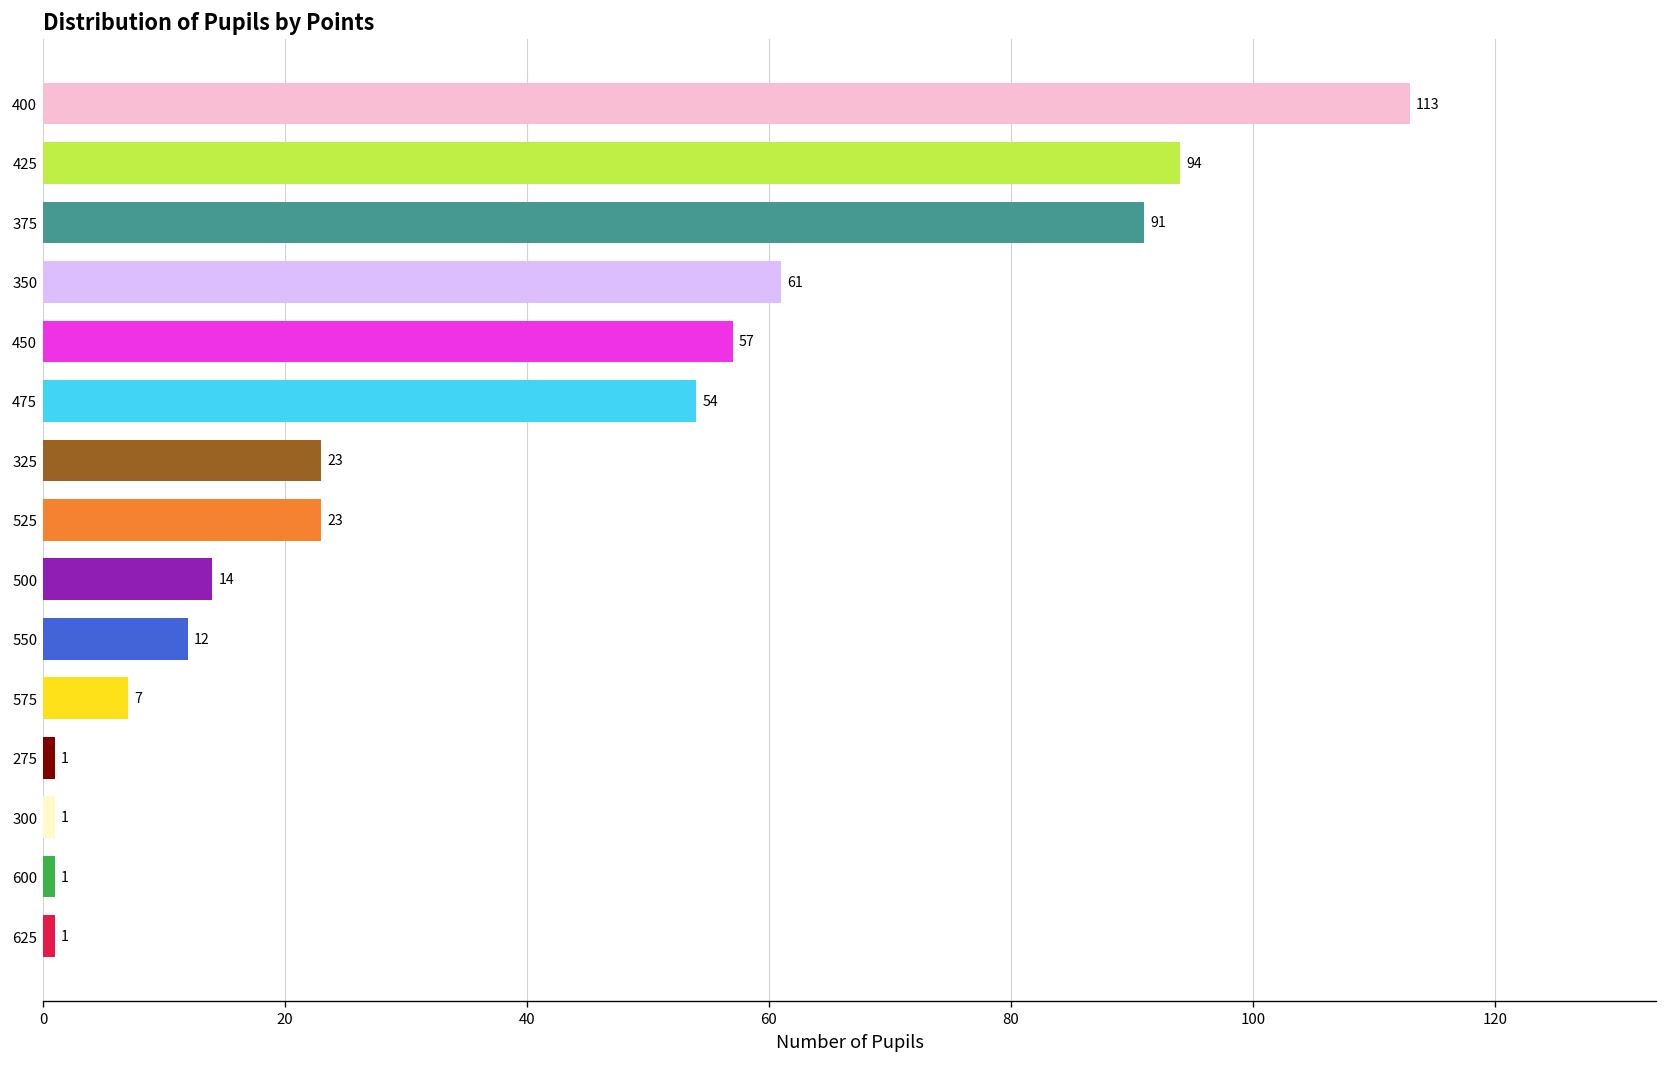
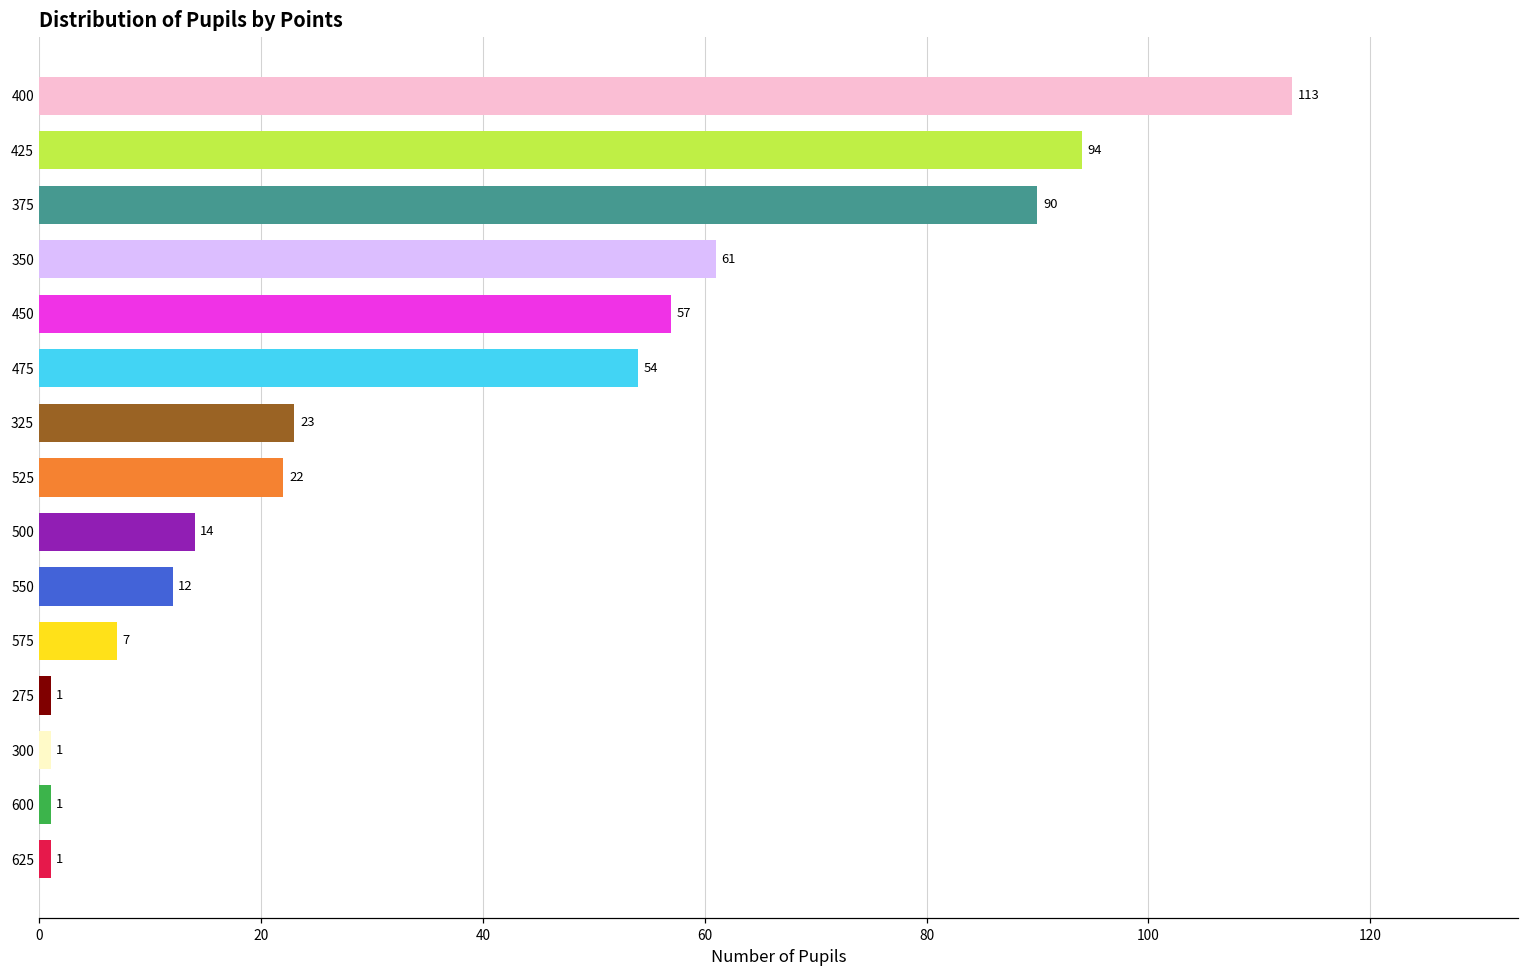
375: 91 -> 90
525: 23 -> 22
